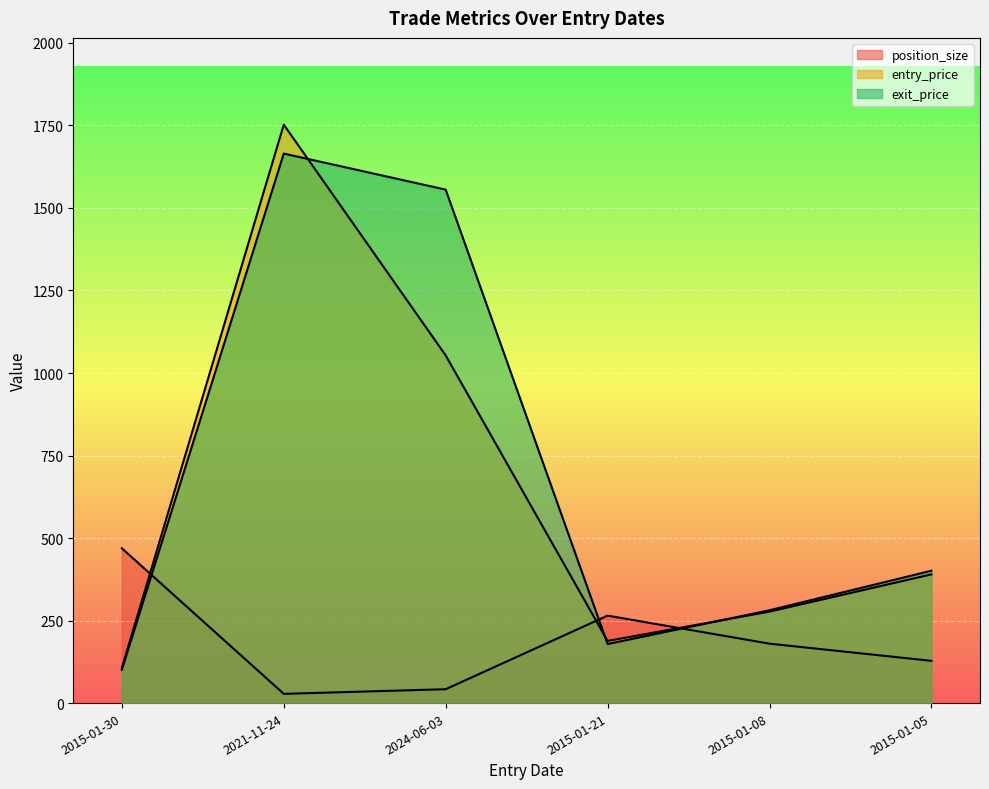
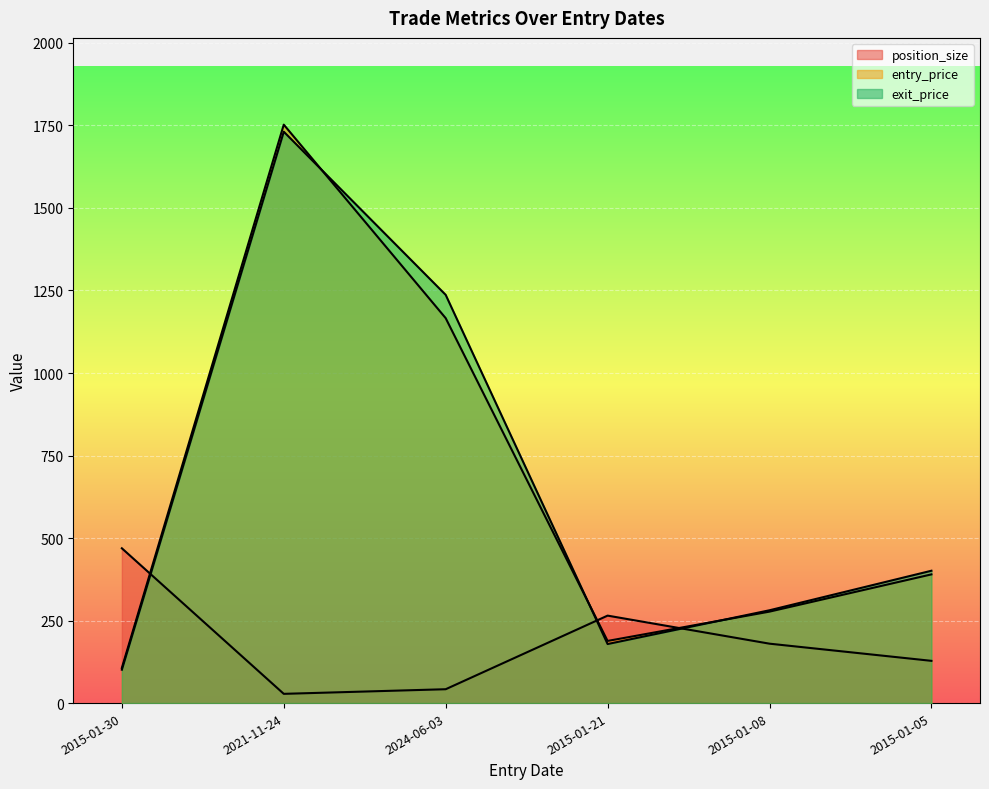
exit_price, 2021-11-24: 1660 -> 1730
entry_price, 2024-06-03: 1050 -> 1170
exit_price, 2024-06-03: 1560 -> 1240
